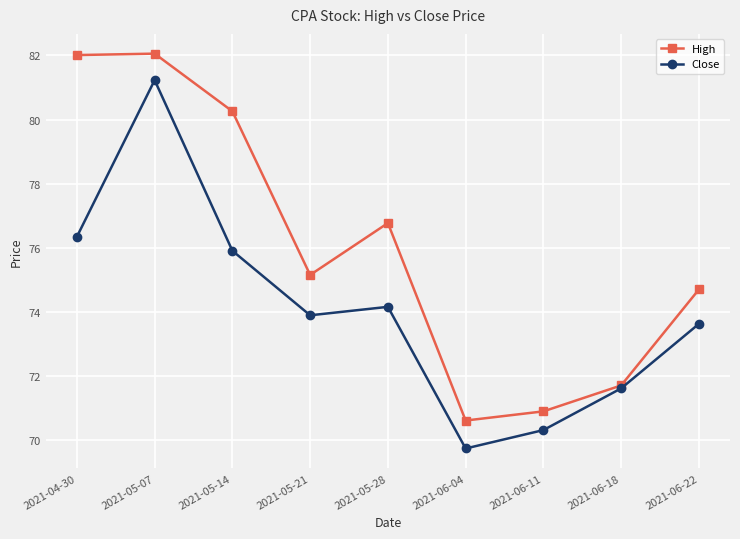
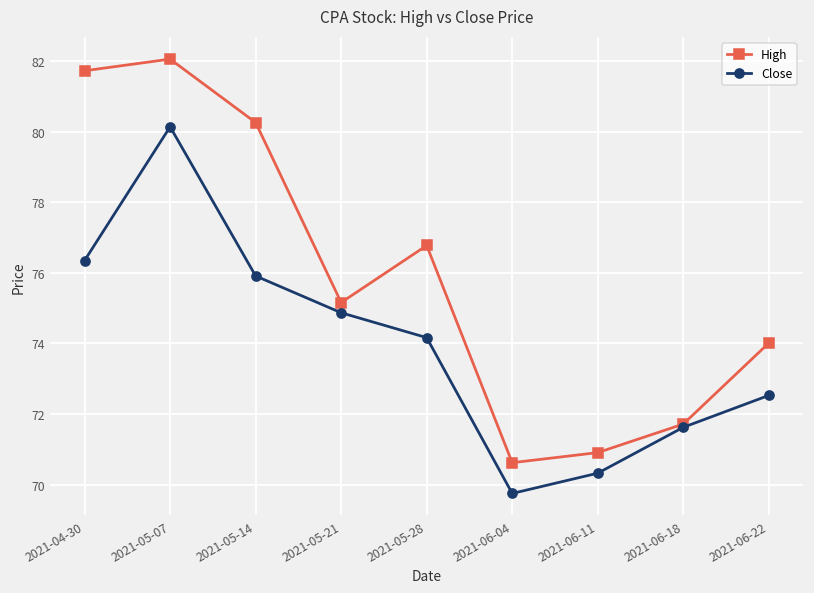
High, 2021-04-30: 82.0 -> 81.7
Close, 2021-05-07: 81.2 -> 80.1
Close, 2021-05-21: 73.9 -> 74.9
High, 2021-06-22: 74.7 -> 74.0
Close, 2021-06-22: 73.6 -> 72.5
